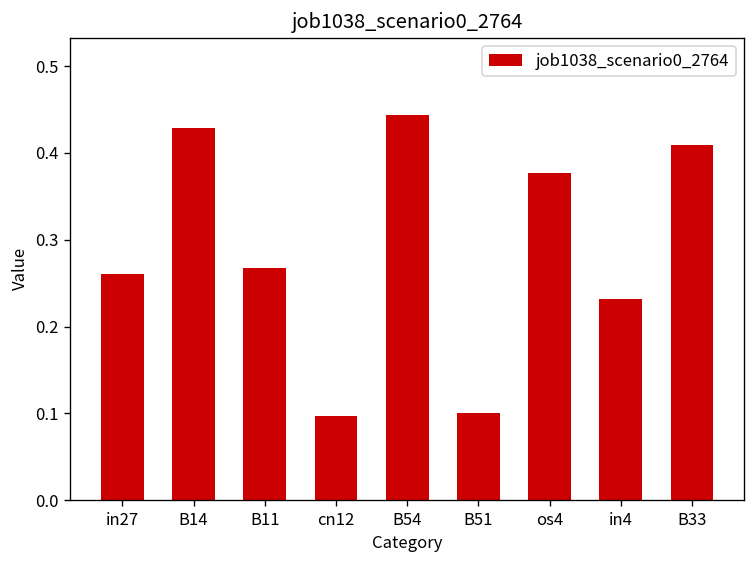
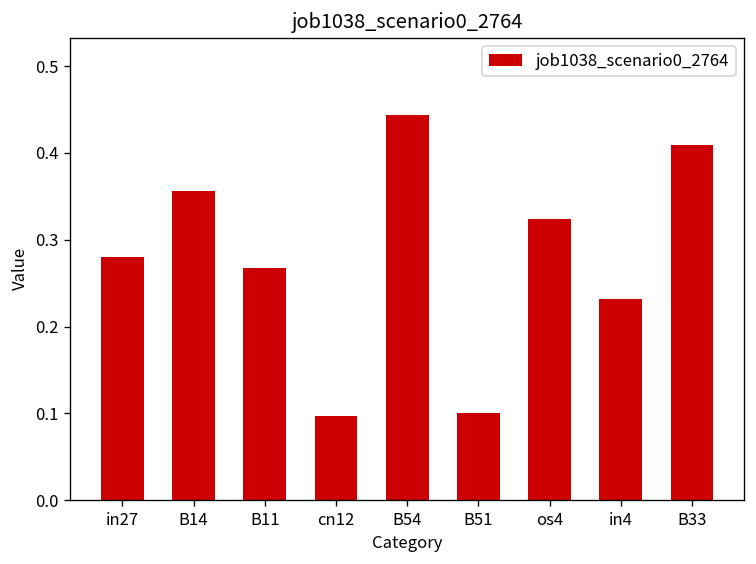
in27: 0.26 -> 0.28
B14: 0.43 -> 0.36
os4: 0.38 -> 0.32
